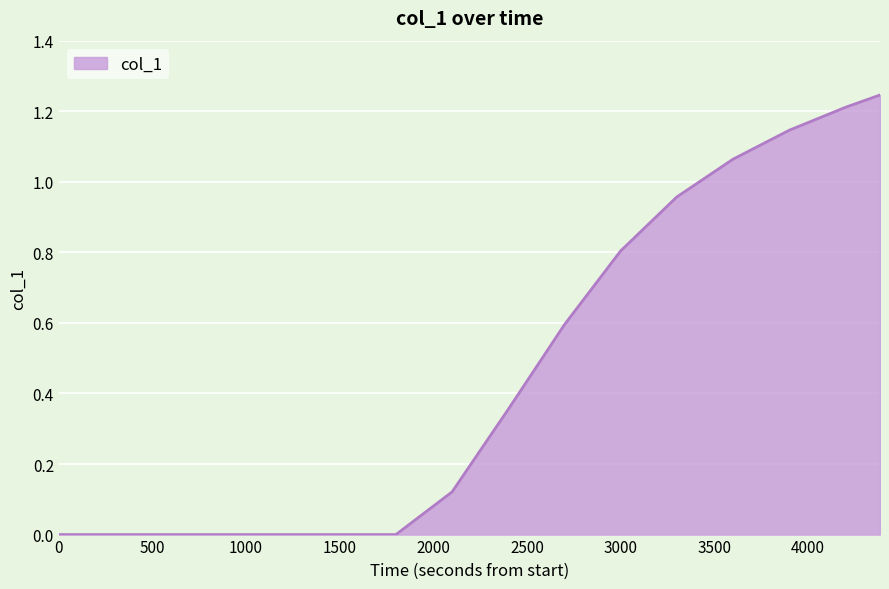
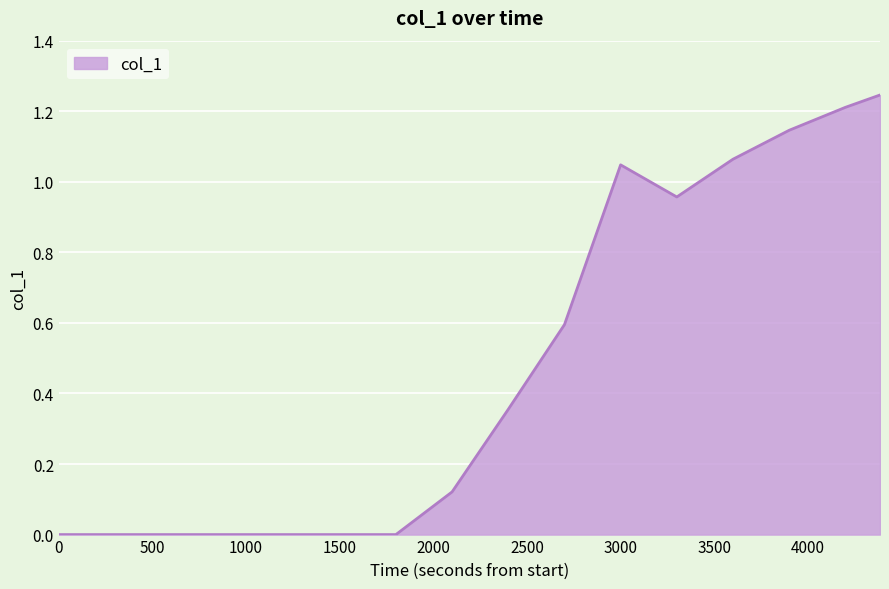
3000: 0.80 -> 1.05
